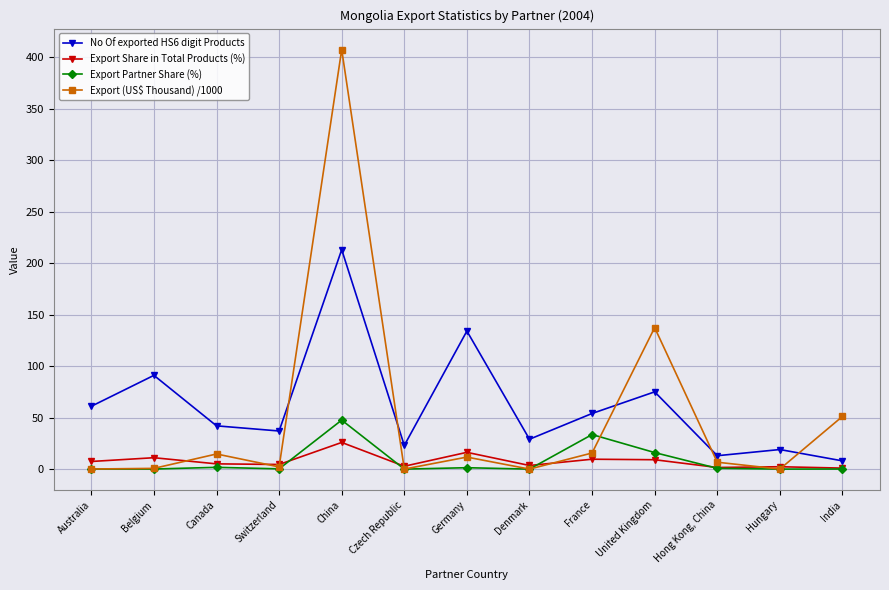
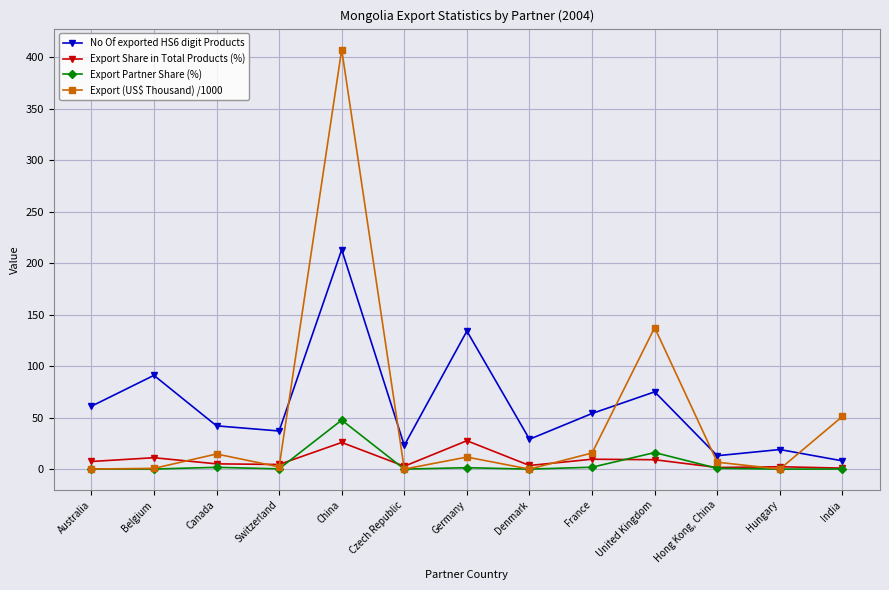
Export Share in Total Products (%), Germany: 16 -> 28
Export Partner Share (%), France: 34 -> 2
